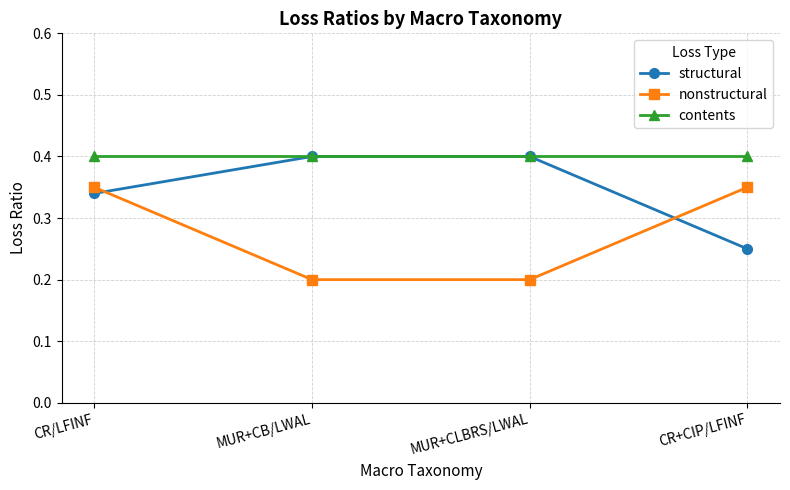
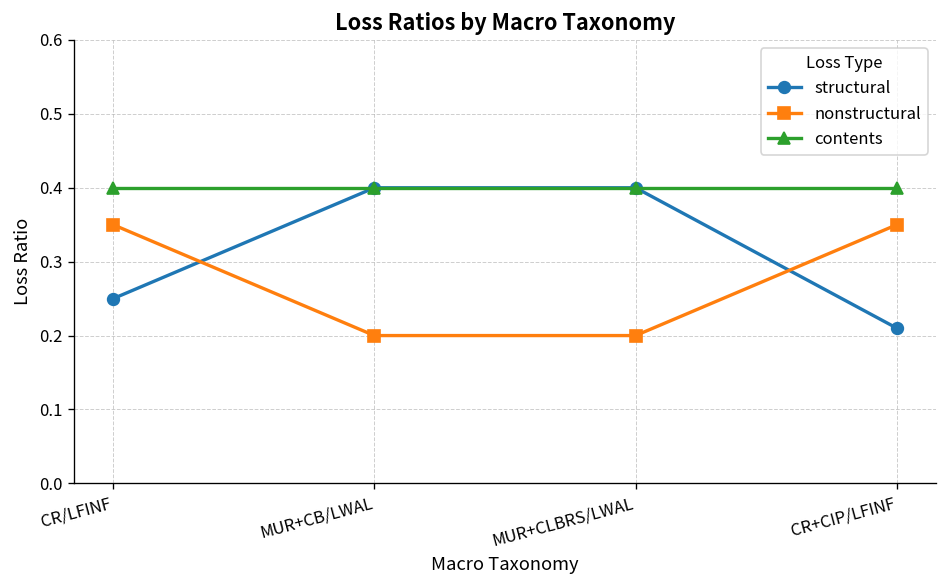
structural, CR/LFINF: 0.34 -> 0.25
structural, CR+CIP/LFINF: 0.25 -> 0.21
